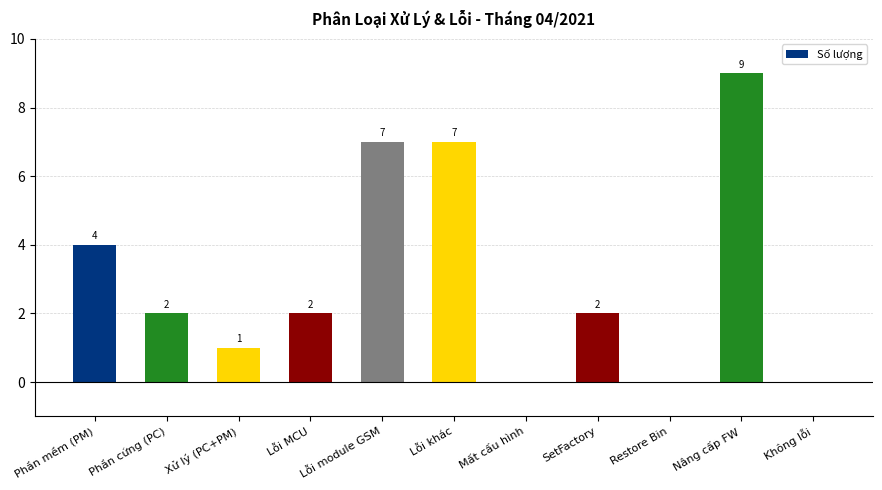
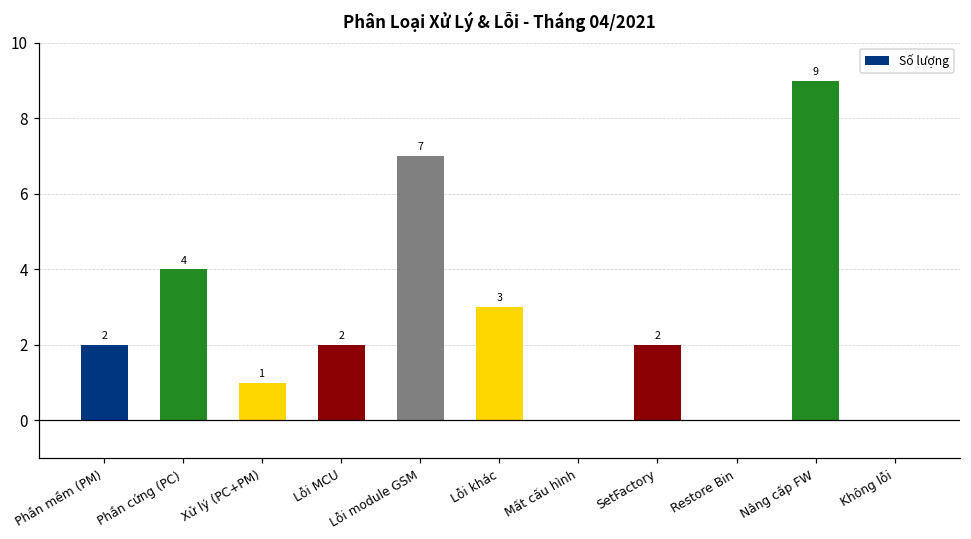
Phần mềm (PM): 4 -> 2
Phần cứng (PC): 2 -> 4
Lỗi khác: 7 -> 3
